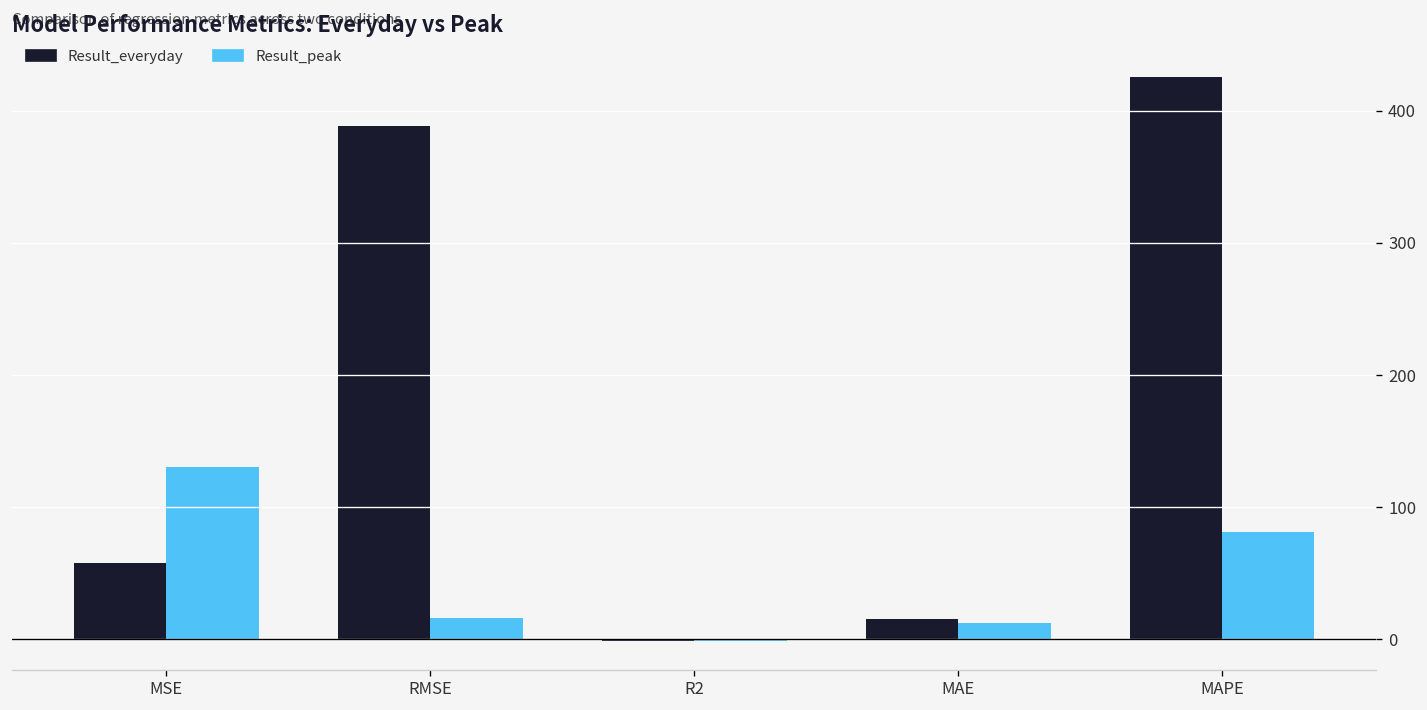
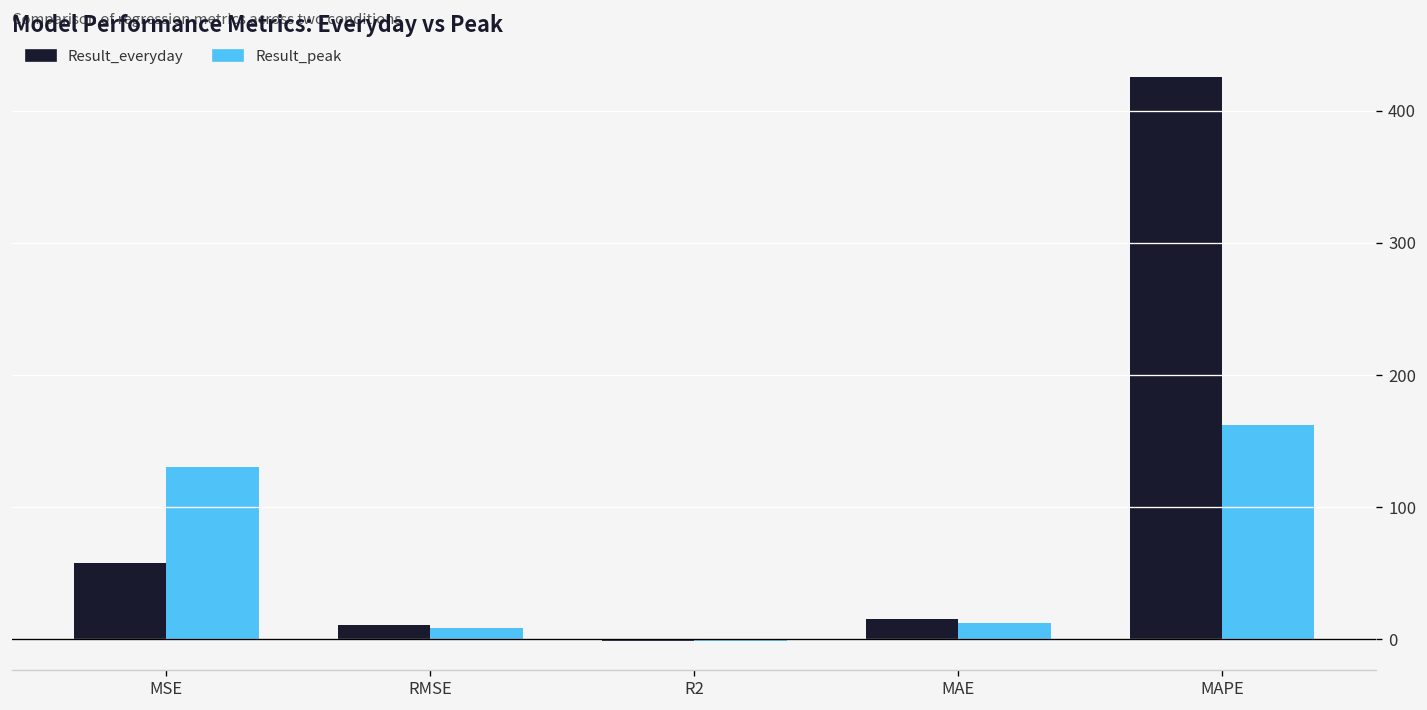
Result_everyday, RMSE: 388 -> 11
Result_peak, RMSE: 17 -> 9
Result_peak, MAPE: 81 -> 162
